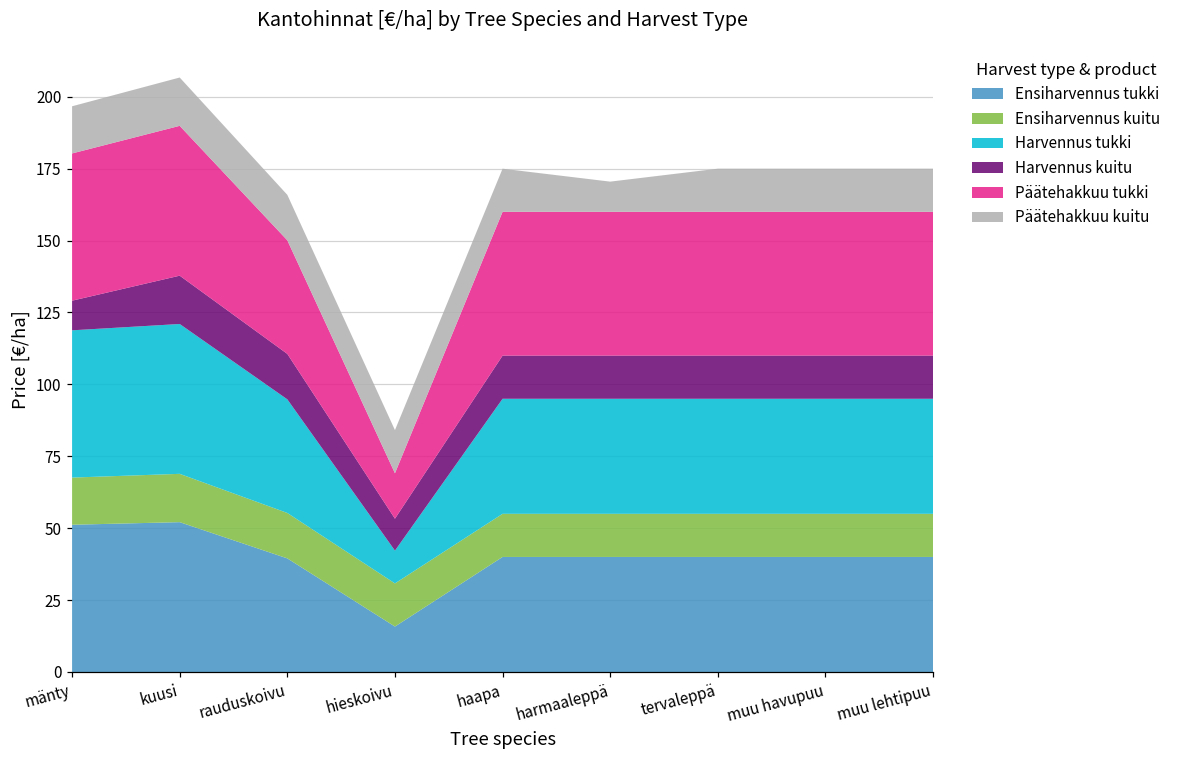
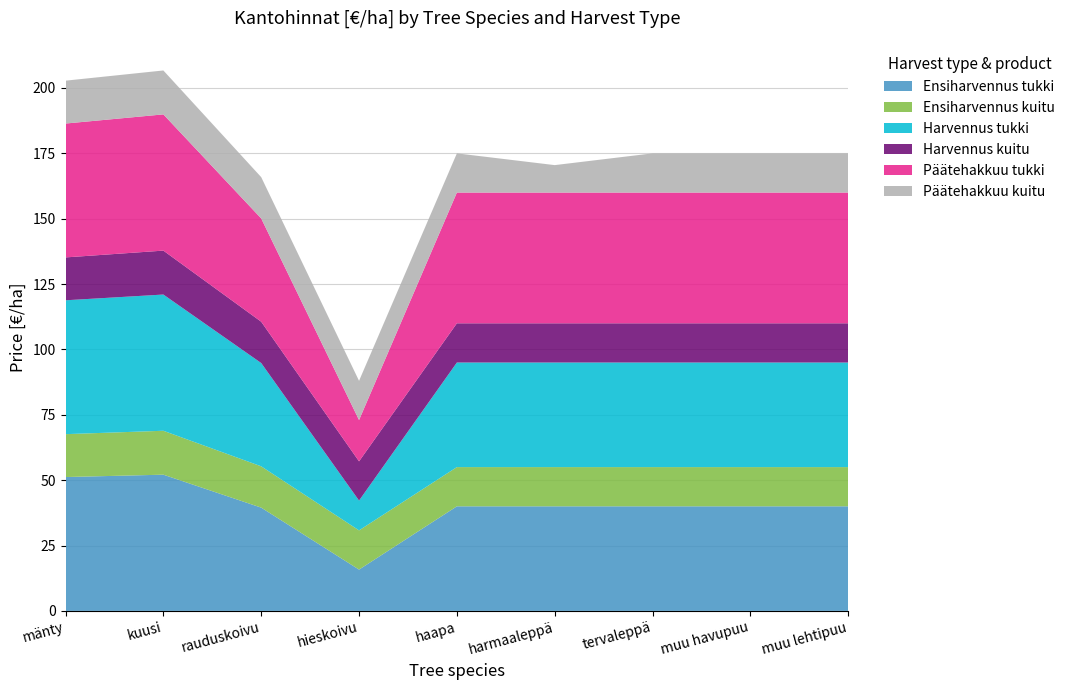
Harvennus kuitu, mänty: 10 -> 16
Harvennus kuitu, hieskoivu: 11 -> 15
